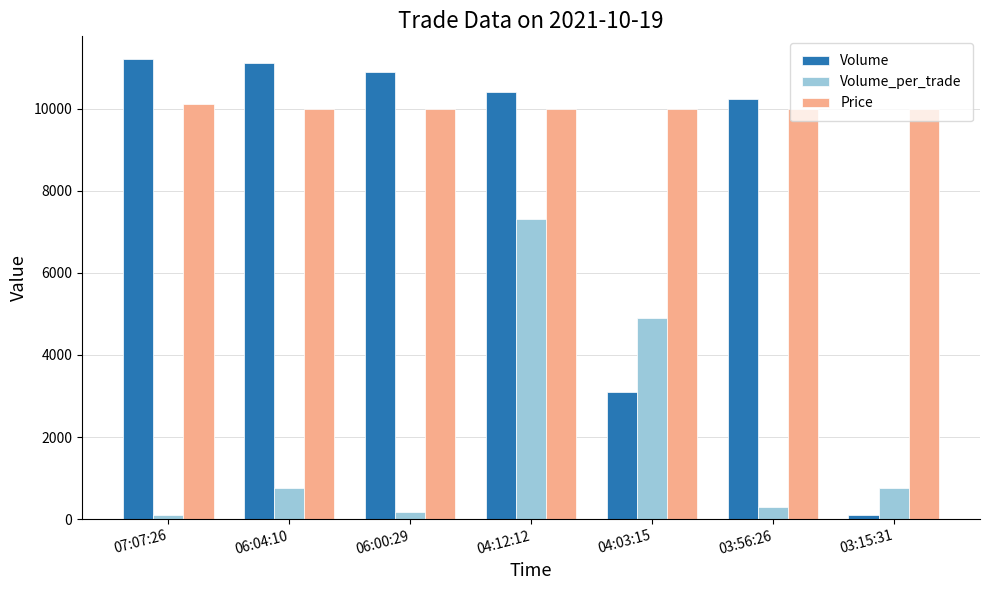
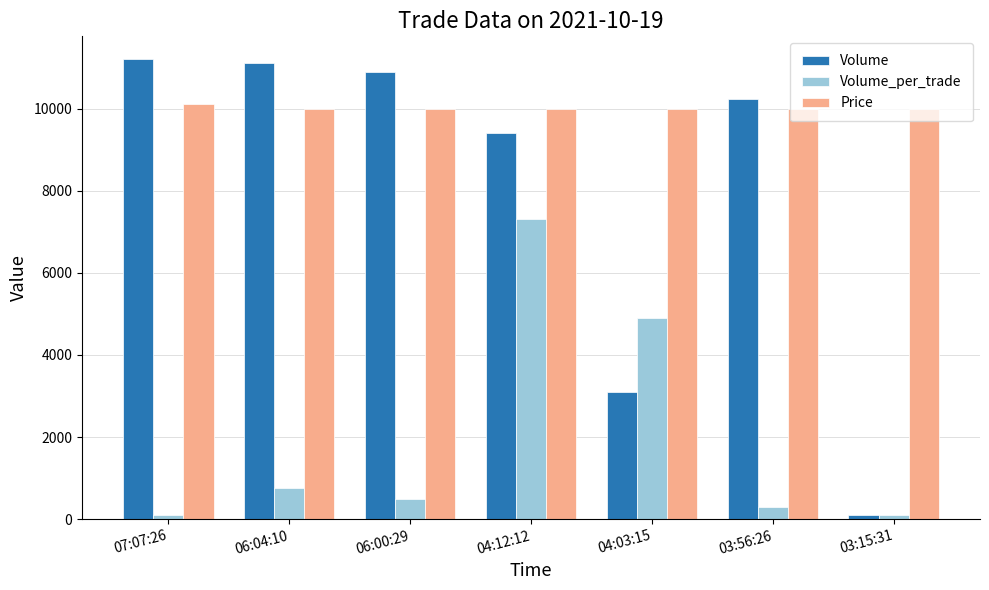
Volume_per_trade, 06:00:29: 200 -> 500
Volume, 04:12:12: 10400 -> 9400
Volume_per_trade, 03:15:31: 700 -> 100
